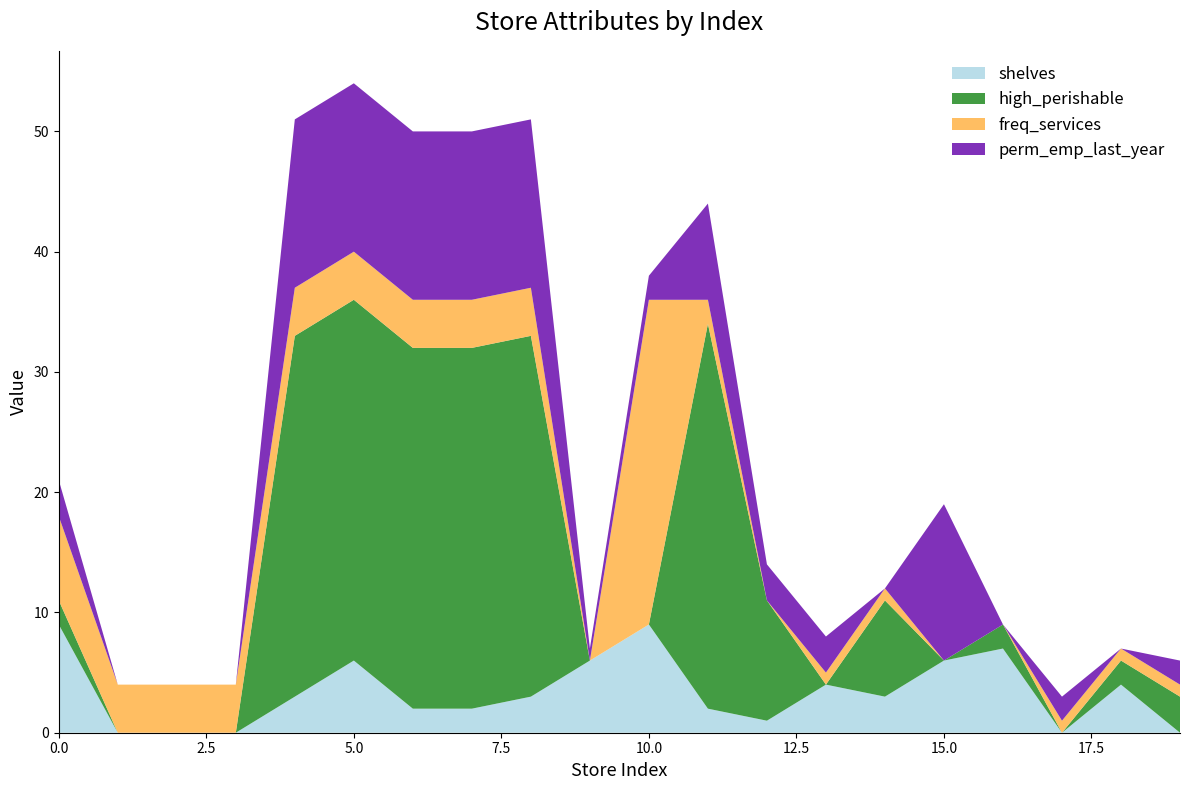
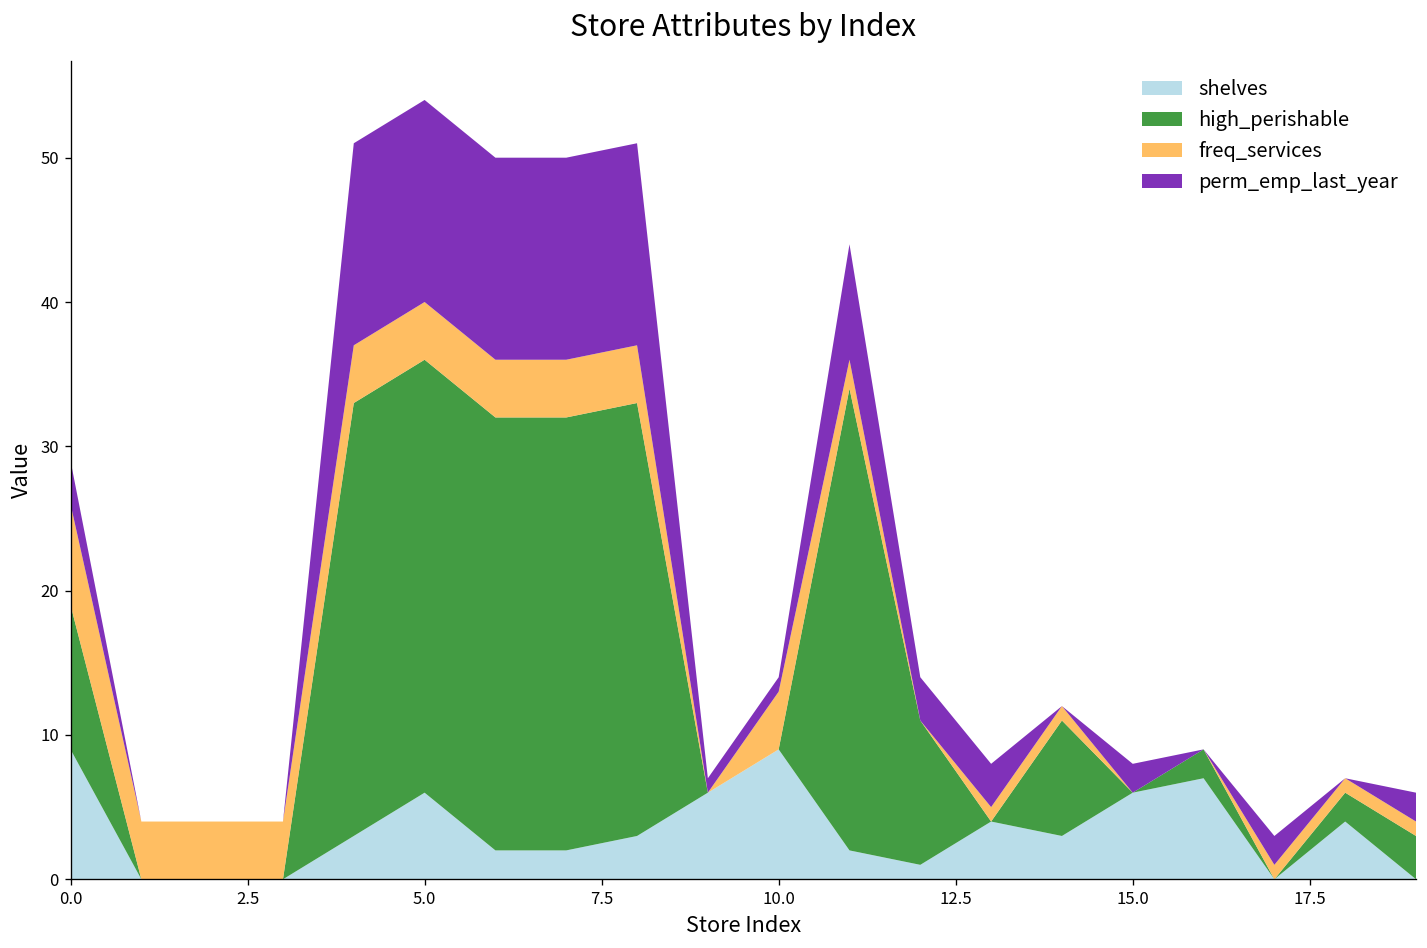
high_perishable, 0.0: 2 -> 10
freq_services, 10.0: 27 -> 4
perm_emp_last_year, 10.0: 2 -> 1
perm_emp_last_year, 15.0: 13 -> 2
